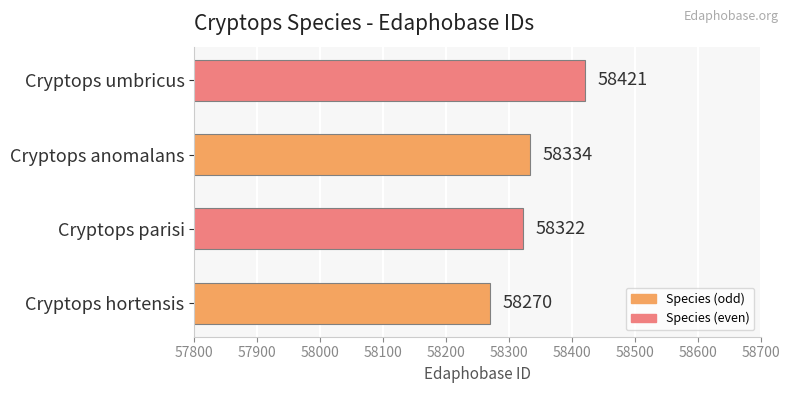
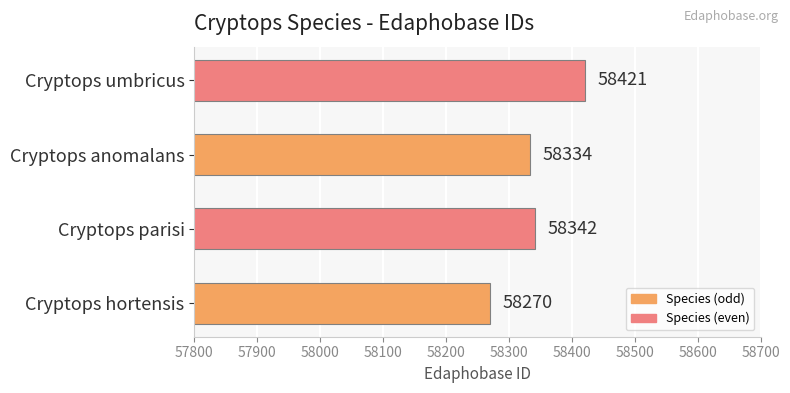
Cryptops parisi: 58322 -> 58342
